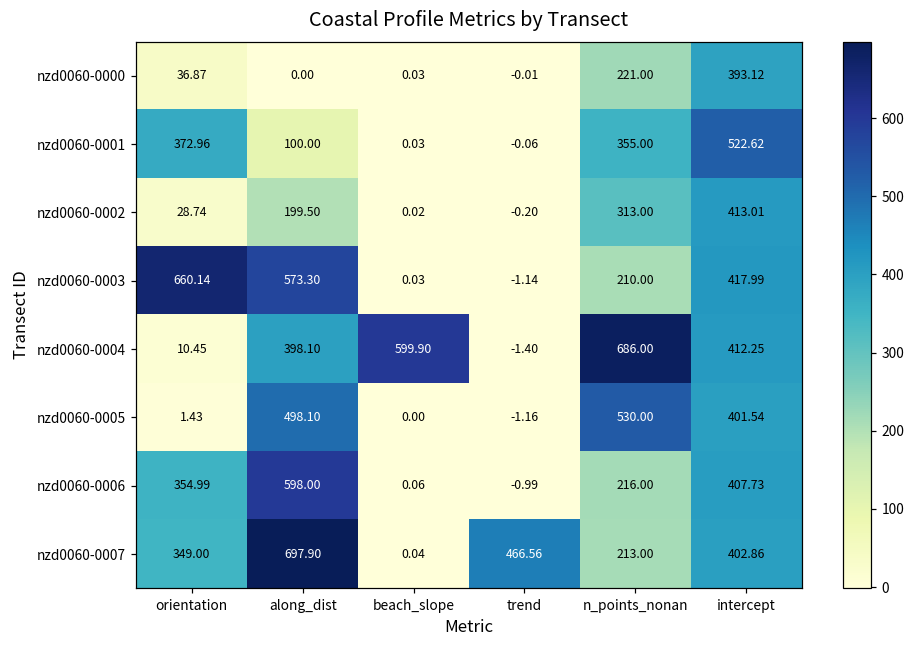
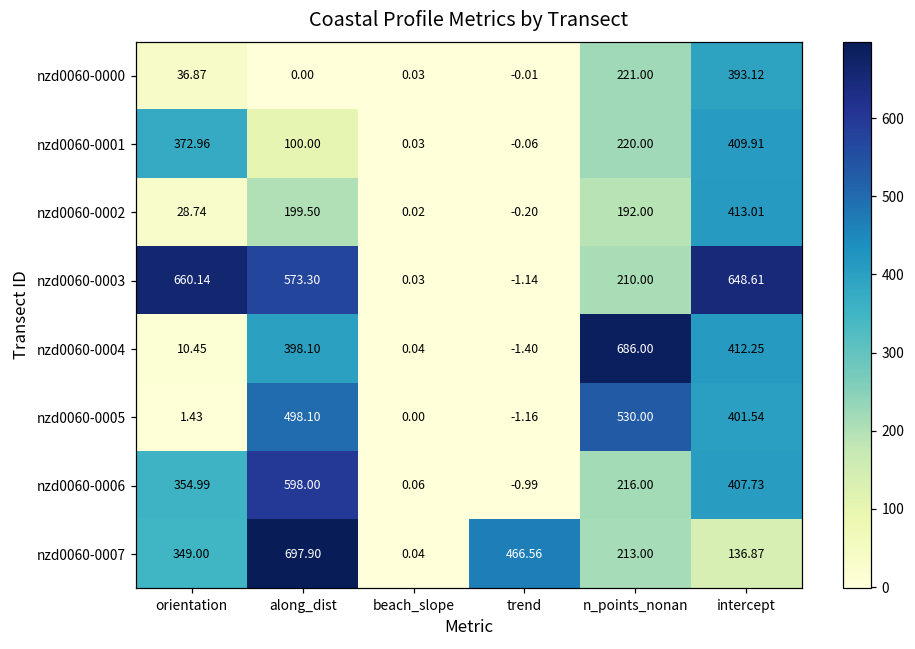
nzd0060-0001, n_points_nonan: 355.00 -> 220.00
nzd0060-0001, intercept: 522.62 -> 409.91
nzd0060-0002, n_points_nonan: 313.00 -> 192.00
nzd0060-0003, intercept: 417.99 -> 648.61
nzd0060-0004, beach_slope: 599.90 -> 0.04
nzd0060-0007, intercept: 402.86 -> 136.87
